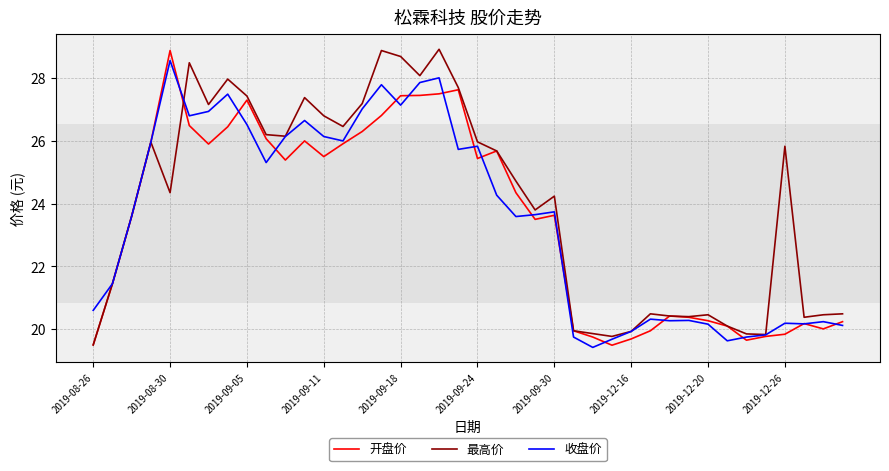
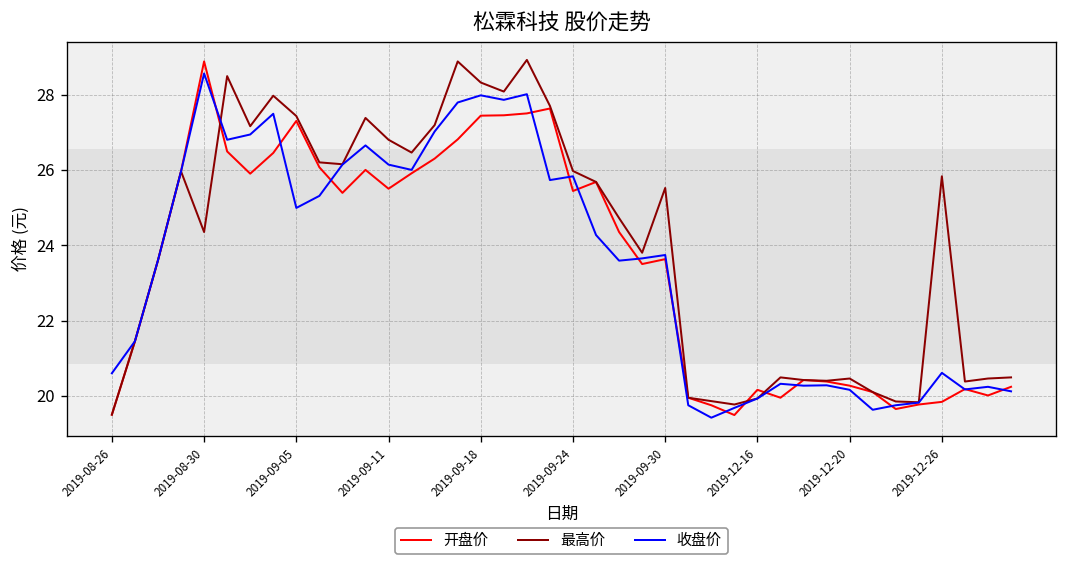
收盘价, 2019-09-05: 26.5 -> 25.0
最高价, 2019-09-18: 28.7 -> 28.3
收盘价, 2019-09-18: 27.1 -> 28.0
最高价, 2019-09-30: 24.2 -> 25.5
开盘价, 2019-12-16: 19.7 -> 20.2
收盘价, 2019-12-26: 20.2 -> 20.6
